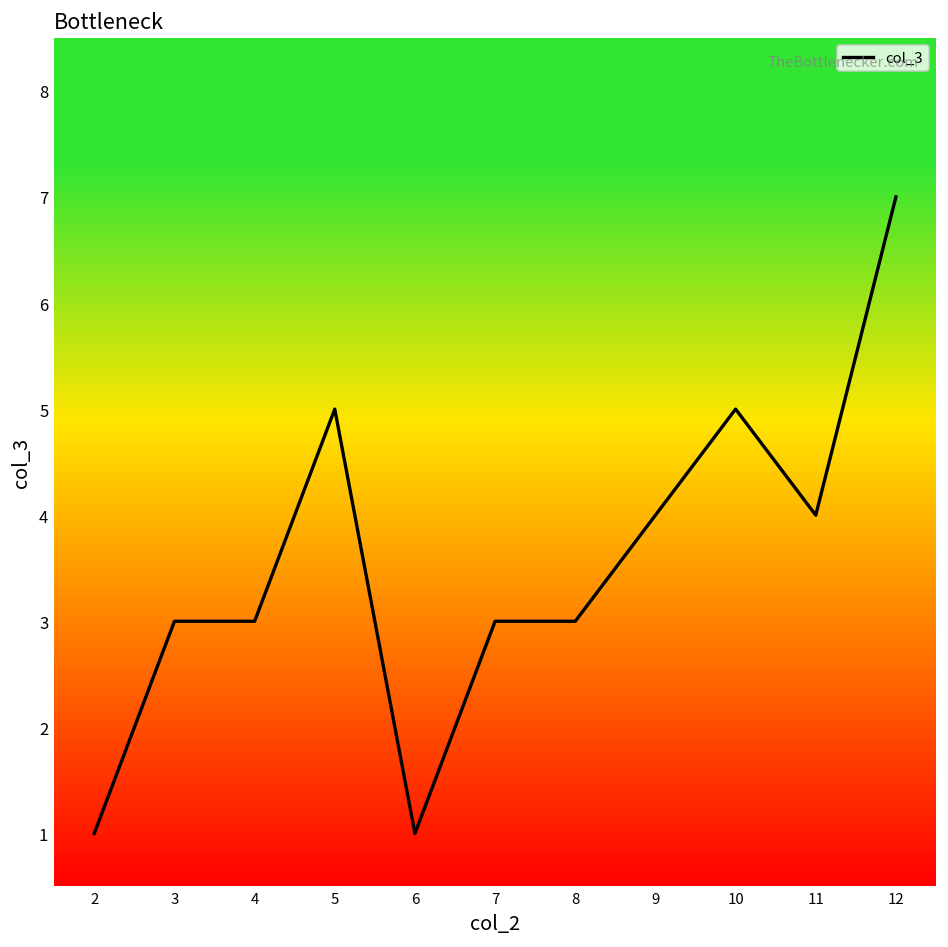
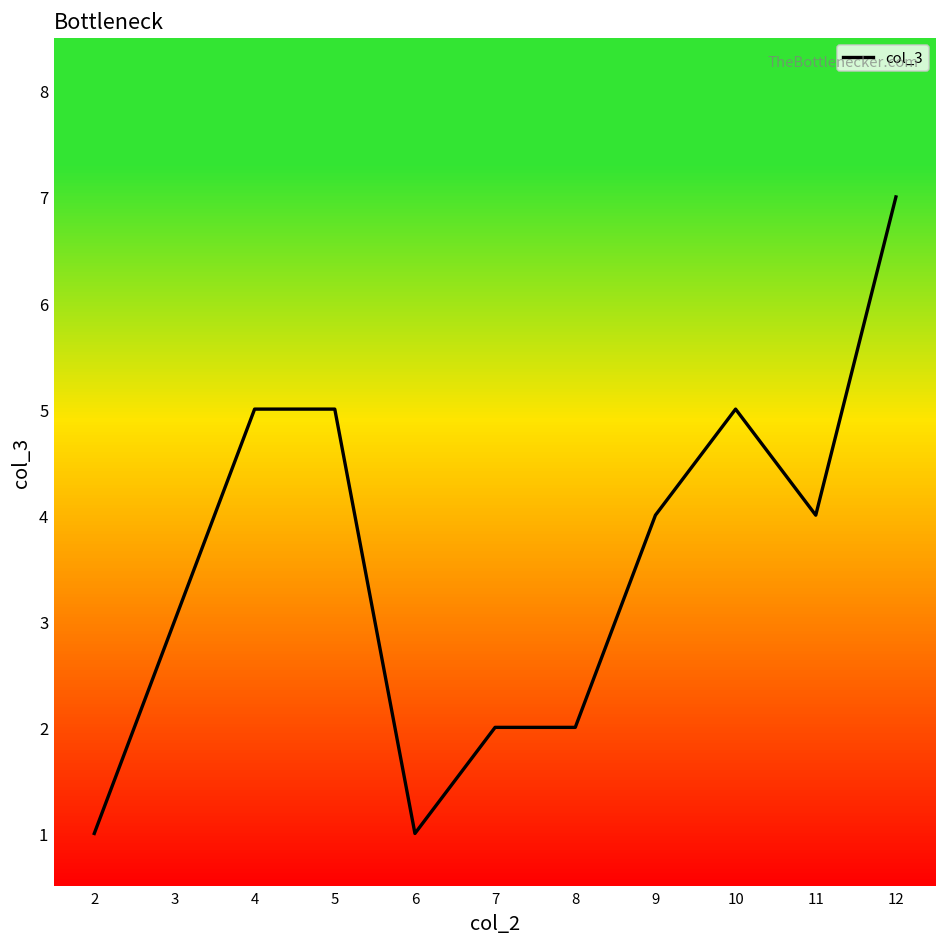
4: 3 -> 5
7: 3 -> 2
8: 3 -> 2
